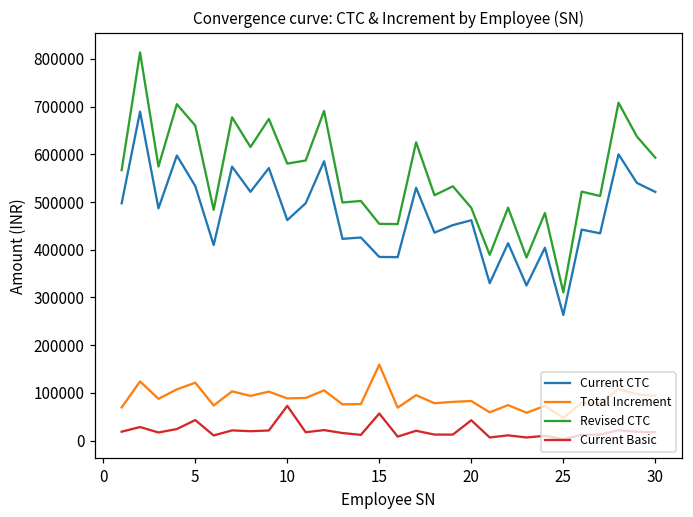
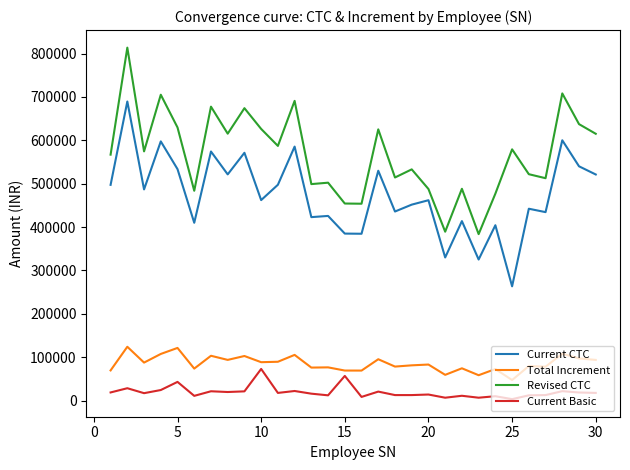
Revised CTC, 5: 660000 -> 630000
Revised CTC, 10: 580000 -> 630000
Total Increment, 15: 160000 -> 70000
Current Basic, 20: 40000 -> 10000
Revised CTC, 25: 310000 -> 580000
Revised CTC, 30: 590000 -> 610000
